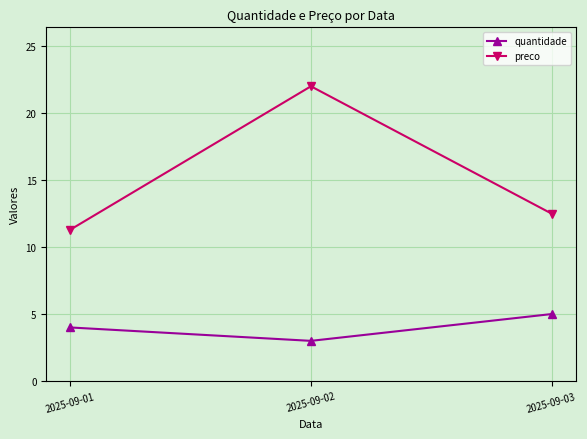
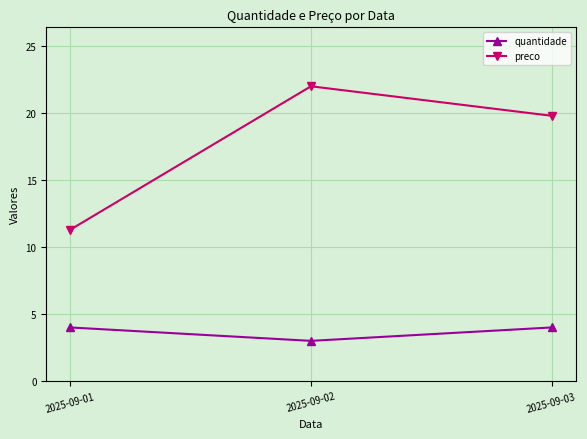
quantidade, 2025-09-03: 5 -> 4
preco, 2025-09-03: 12.5 -> 19.8
